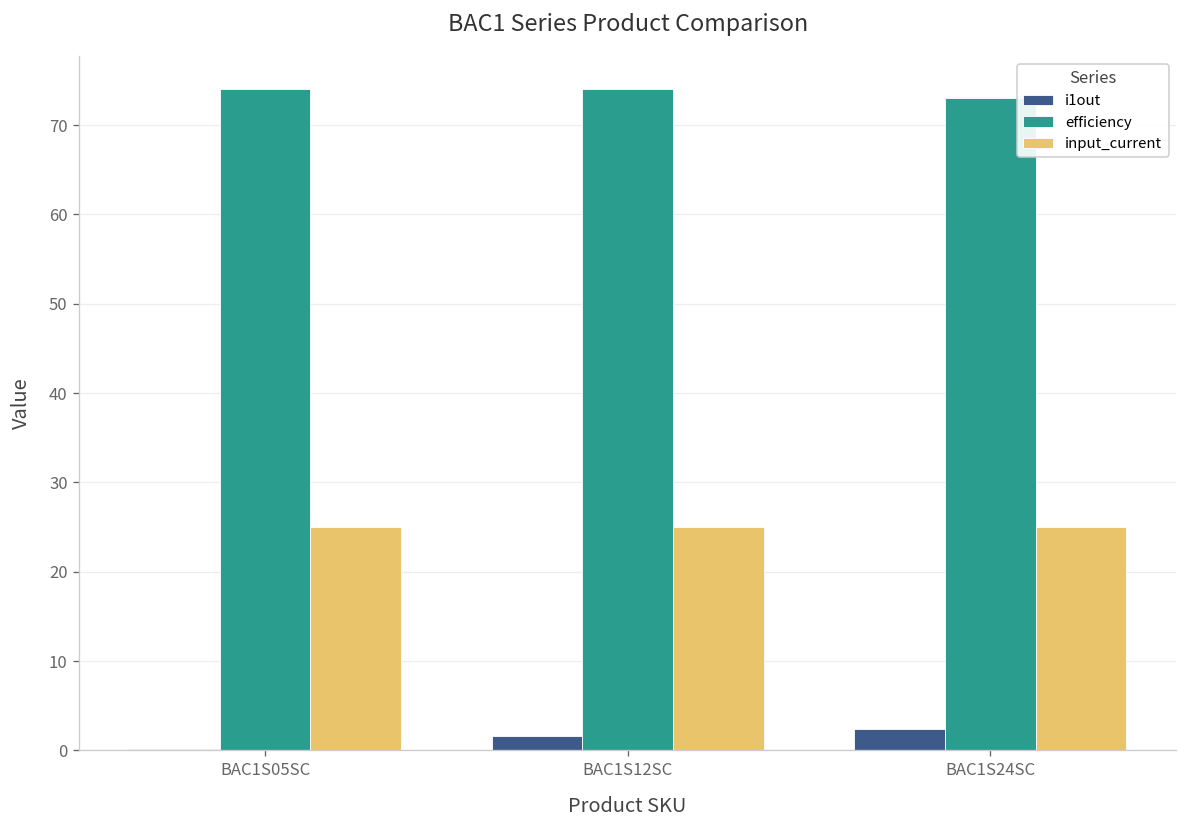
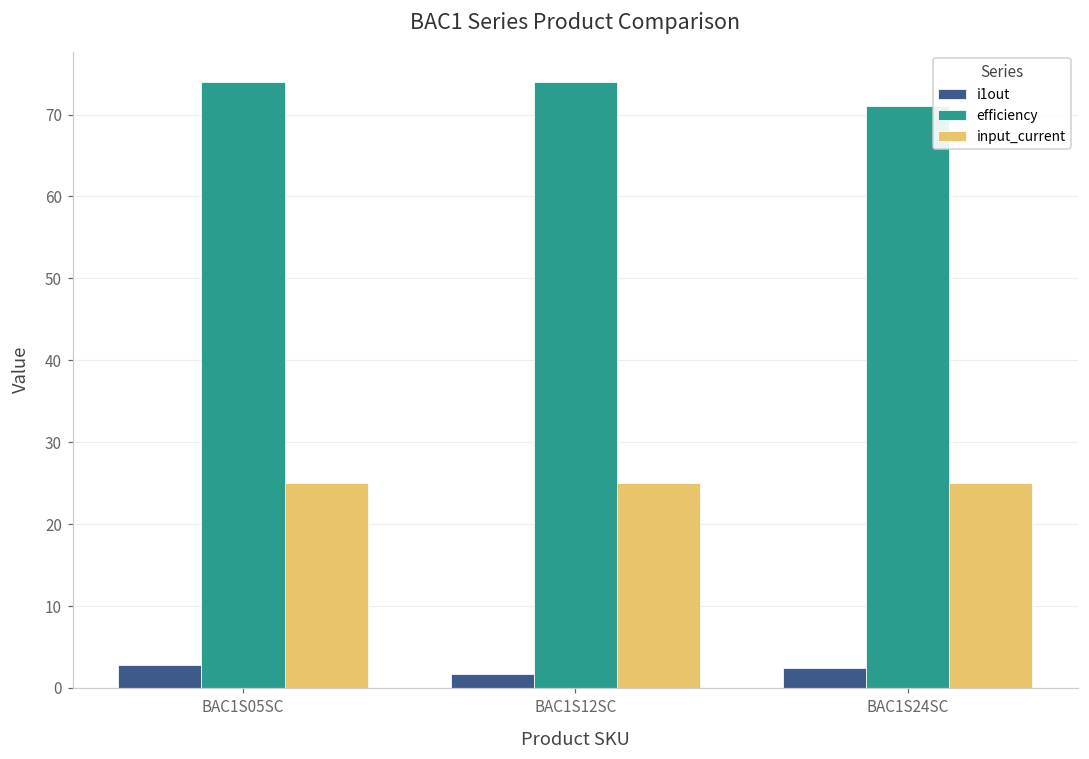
i1out, BAC1S05SC: 0 -> 3
efficiency, BAC1S24SC: 73 -> 71
